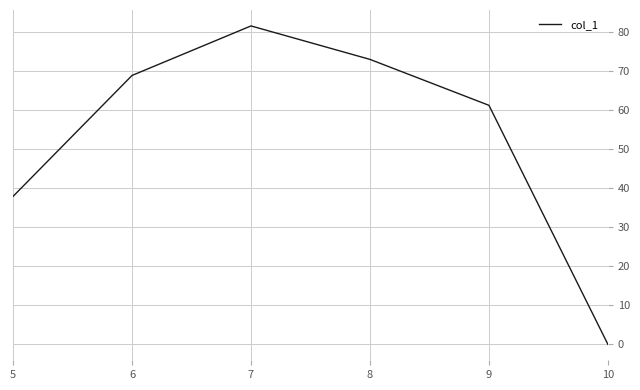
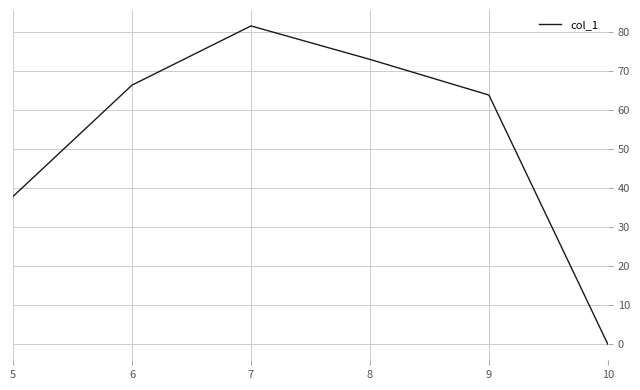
6: 69 -> 66
9: 61 -> 64
